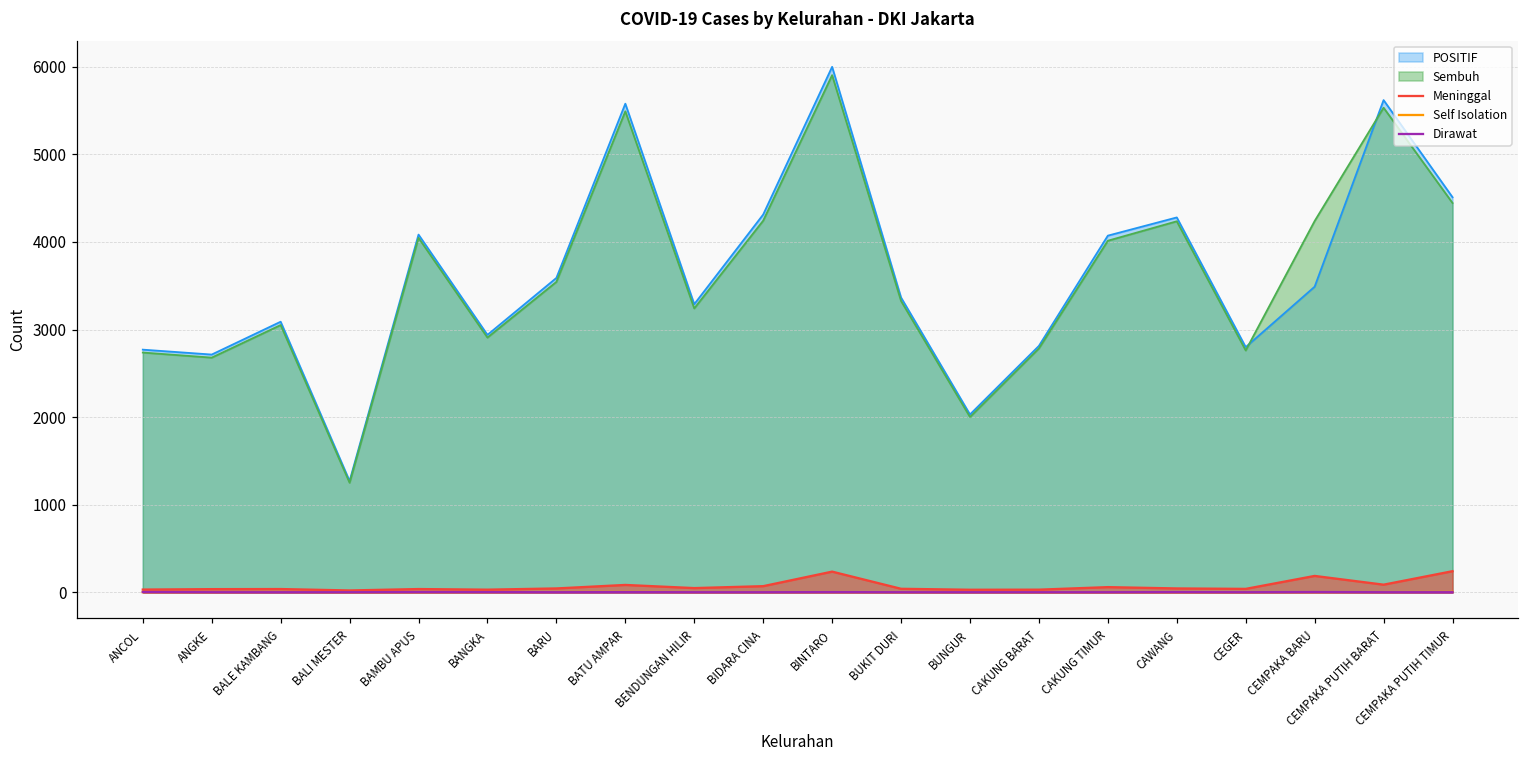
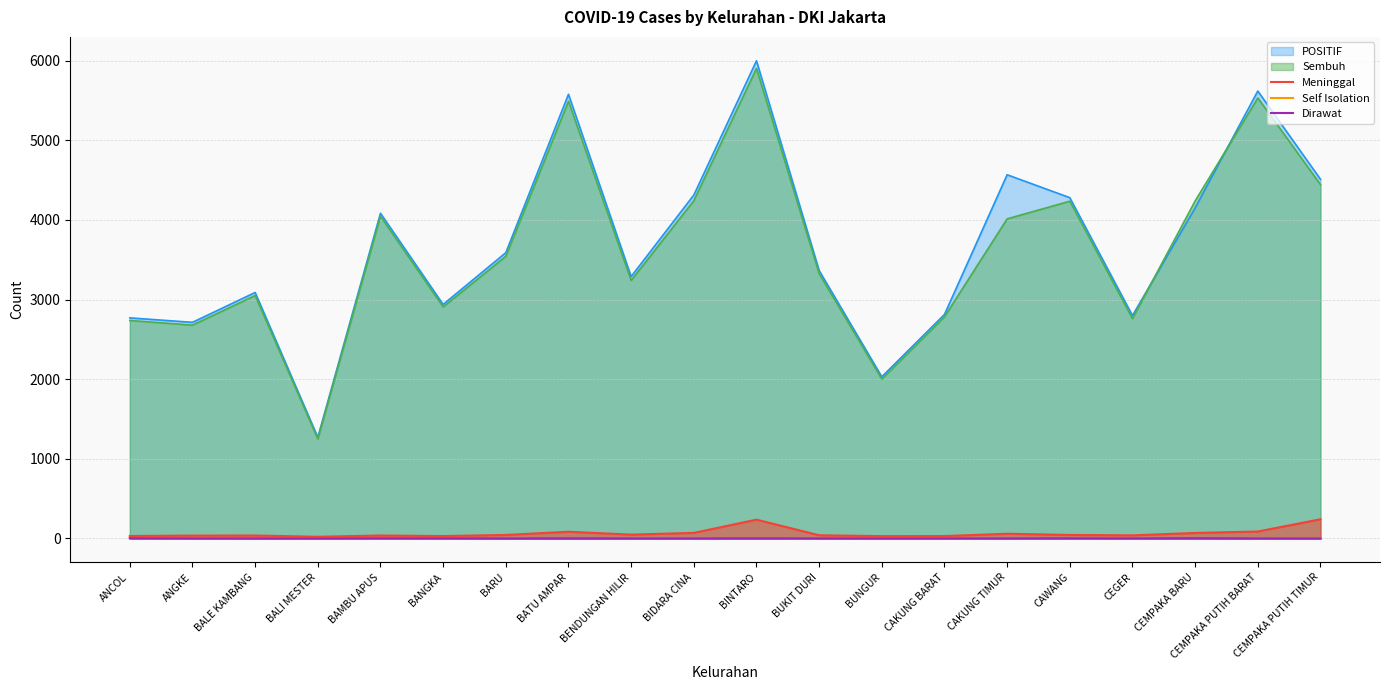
POSITIF, CAKUNG TIMUR: 4100 -> 4600
POSITIF, CEMPAKA BARU: 3500 -> 4200
Meninggal, CEMPAKA BARU: 200 -> 100
